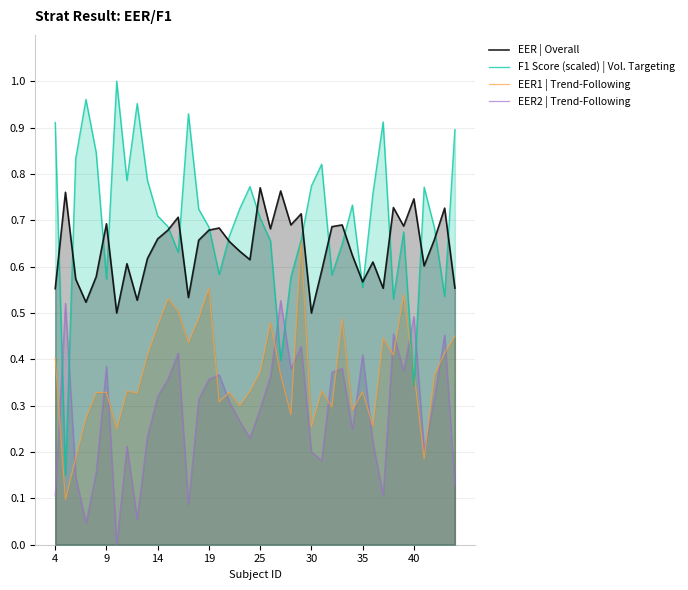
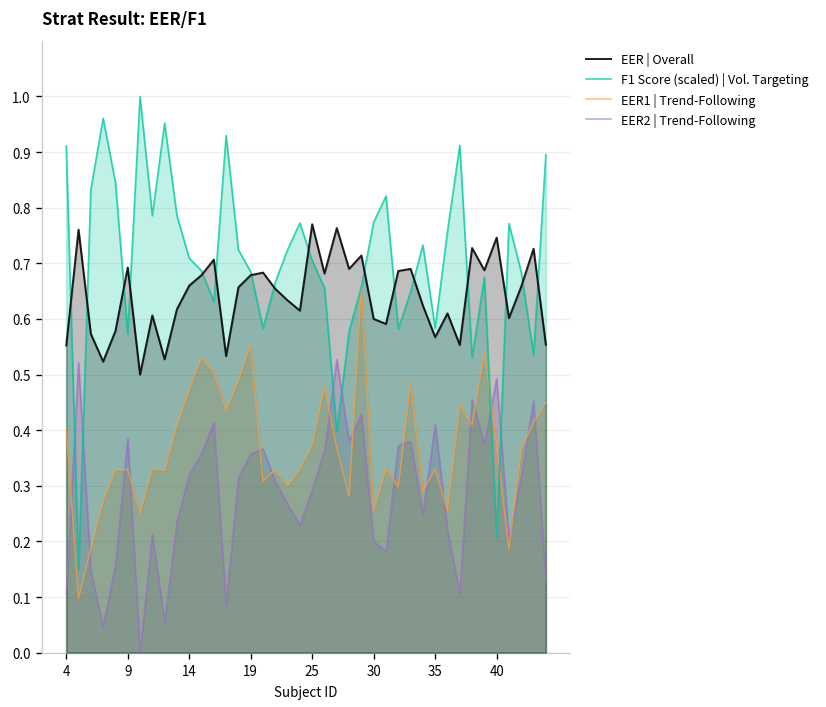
EER | Overall, 30: 0.5 -> 0.6
F1 Score (scaled) | Vol. Targeting, 35: 0.56 -> 0.58
F1 Score (scaled) | Vol. Targeting, 40: 0.34 -> 0.21
